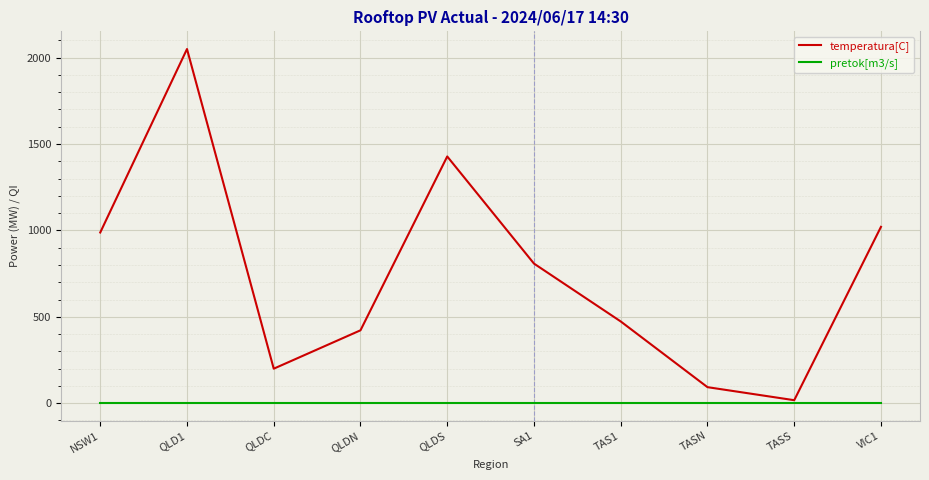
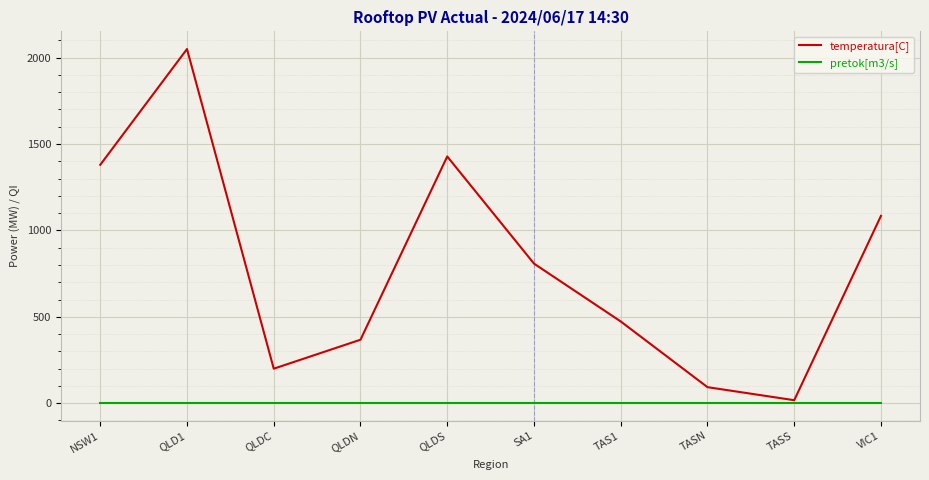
temperatura[C], NSW1: 990 -> 1380
temperatura[C], QLDN: 420 -> 370
temperatura[C], VIC1: 1020 -> 1080
